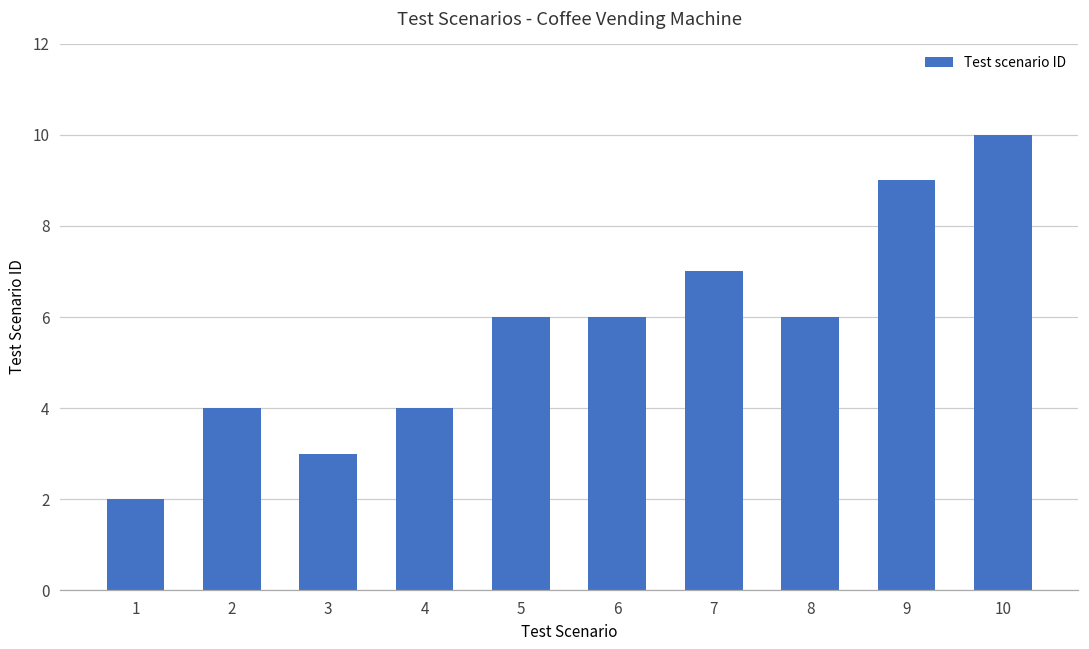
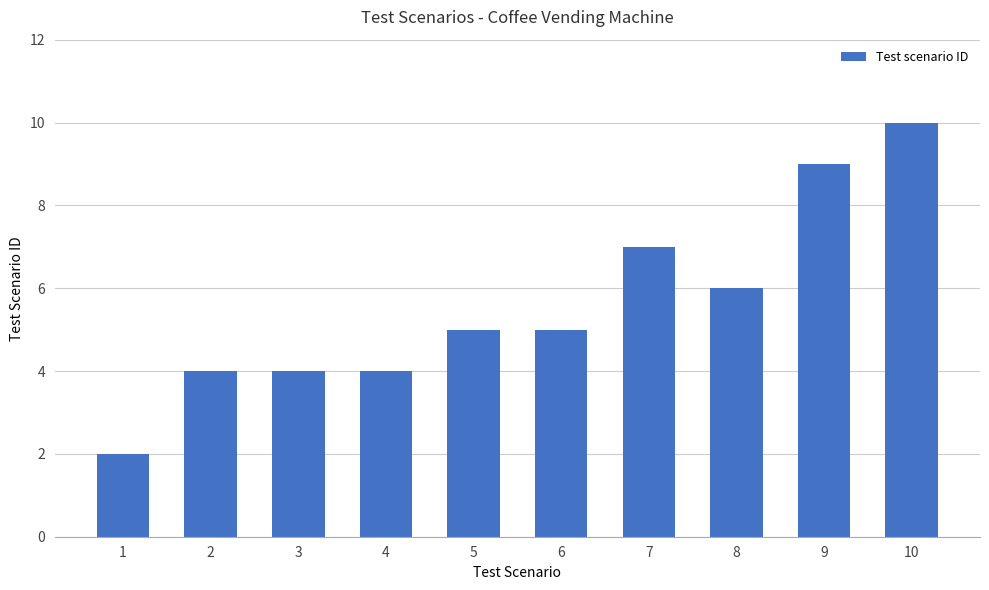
3: 3 -> 4
5: 6 -> 5
6: 6 -> 5
